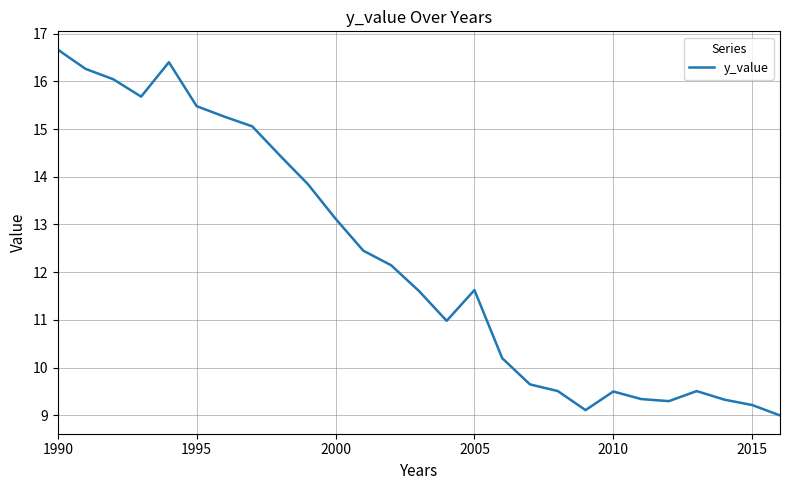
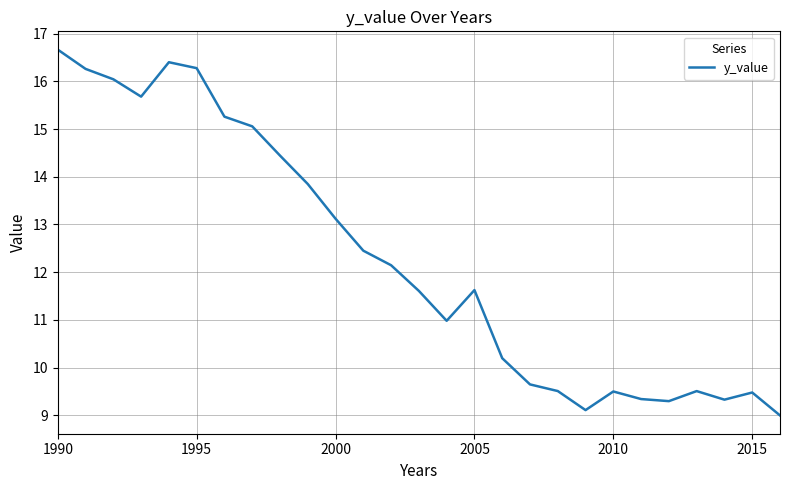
1995: 15.5 -> 16.3
2015: 9.2 -> 9.5
